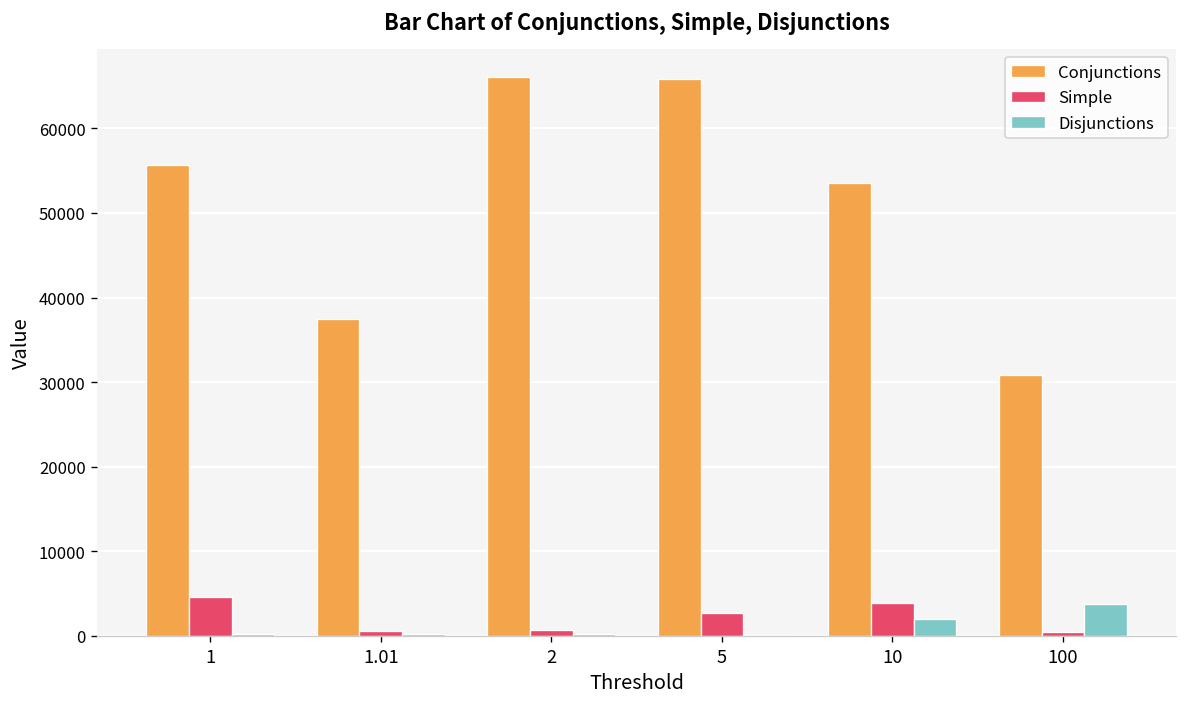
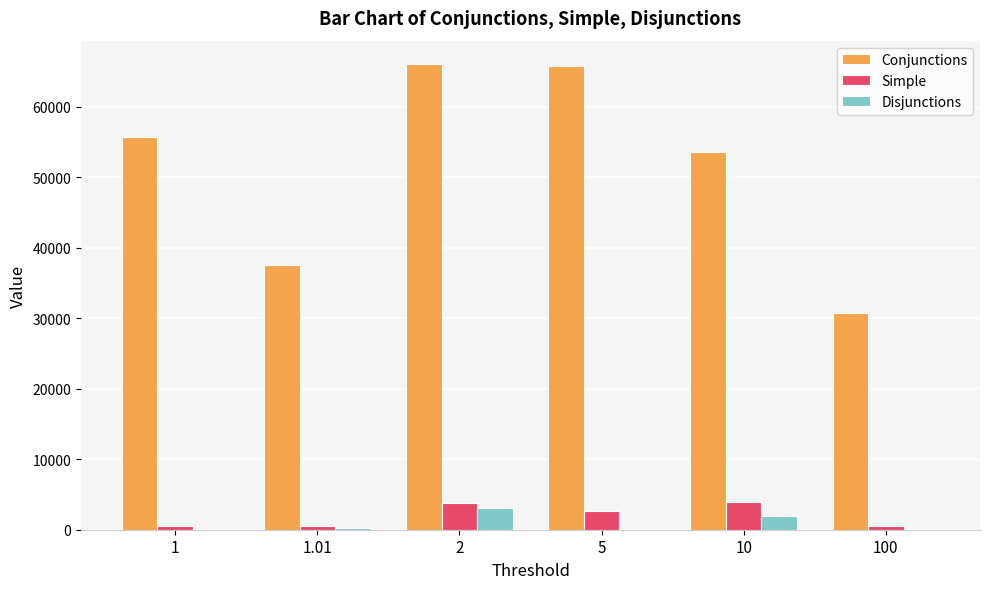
Simple, 1: 5000 -> 0
Simple, 2: 1000 -> 4000
Disjunctions, 2: 0 -> 3000
Disjunctions, 100: 4000 -> 0
